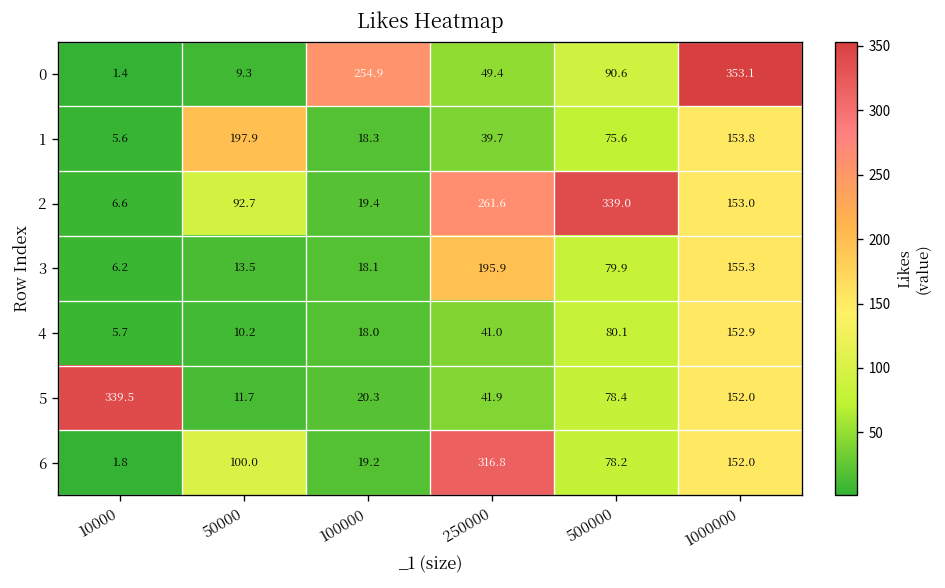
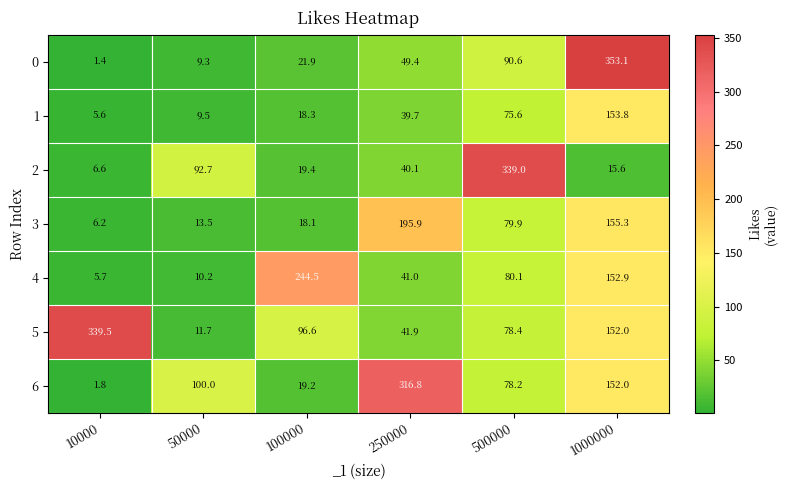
0, 100000: 254.9 -> 21.9
1, 50000: 197.9 -> 9.5
2, 250000: 261.6 -> 40.1
2, 1000000: 153.0 -> 15.6
4, 100000: 18.0 -> 244.5
5, 100000: 20.3 -> 96.6
